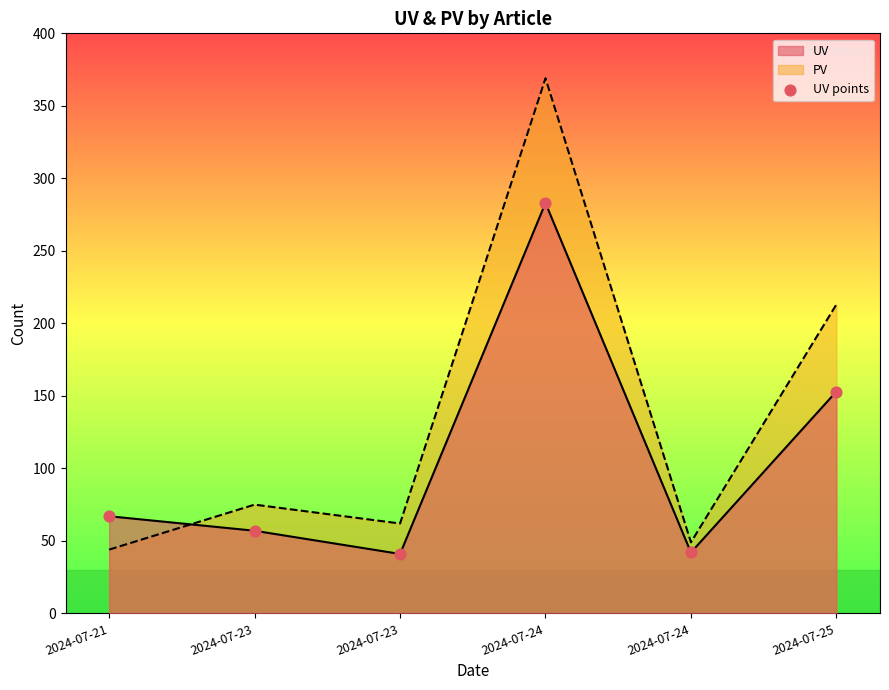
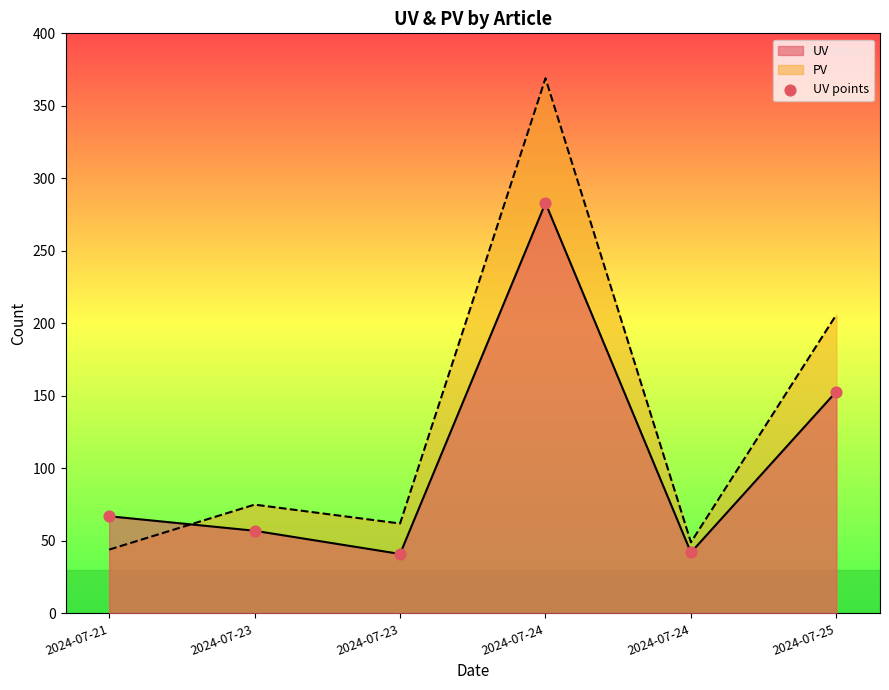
PV, 2024-07-25: 213 -> 206
